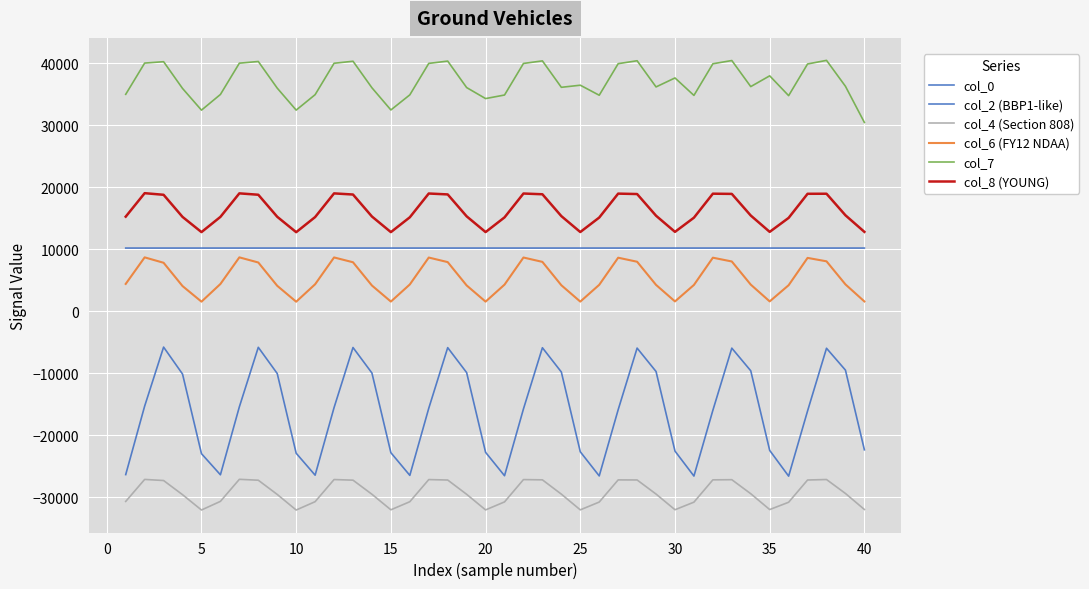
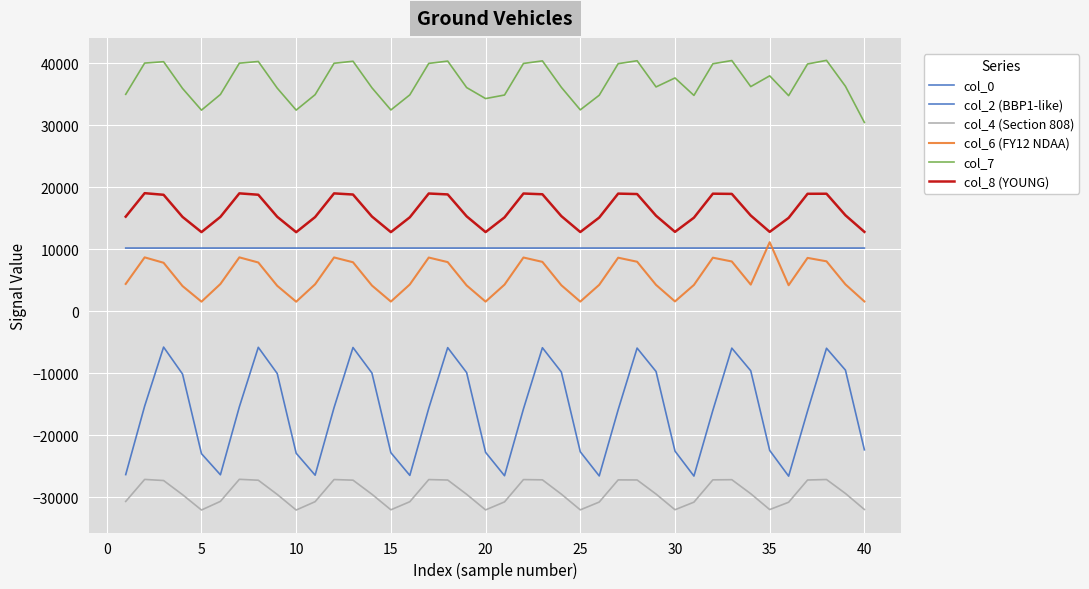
col_7, 25: 36000 -> 33000
col_6 (FY12 NDAA), 35: 2000 -> 11000
